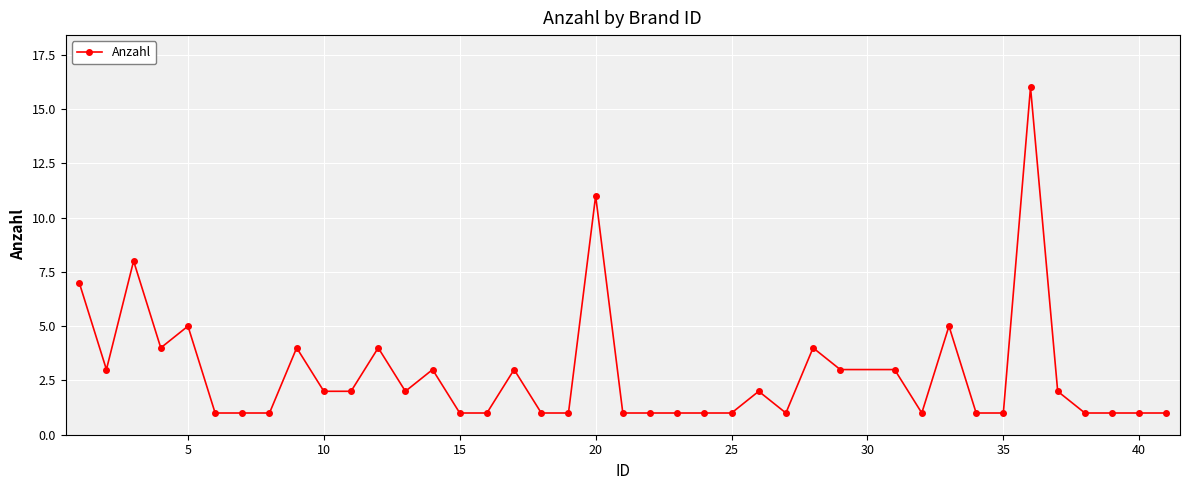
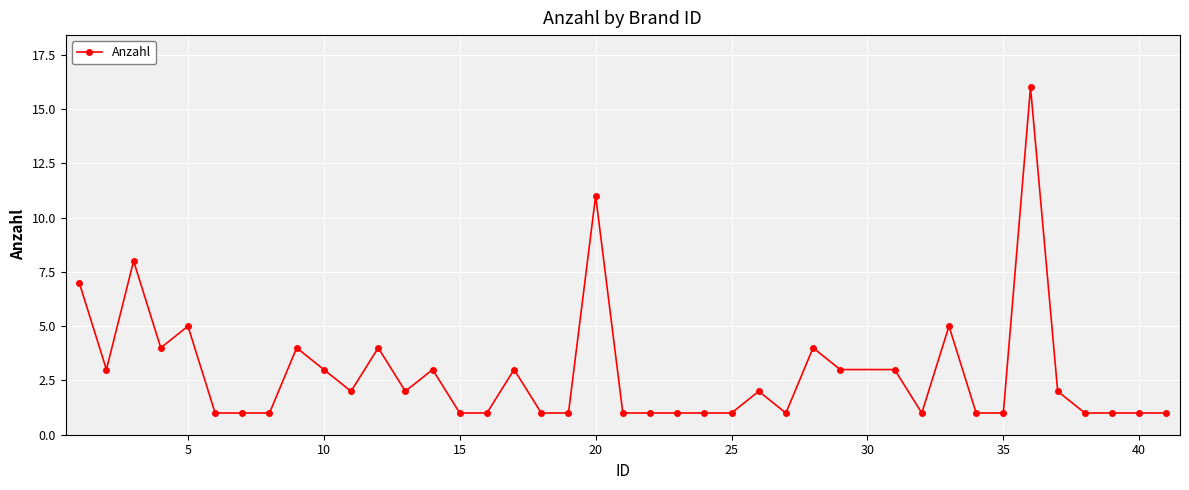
10: 2 -> 3
